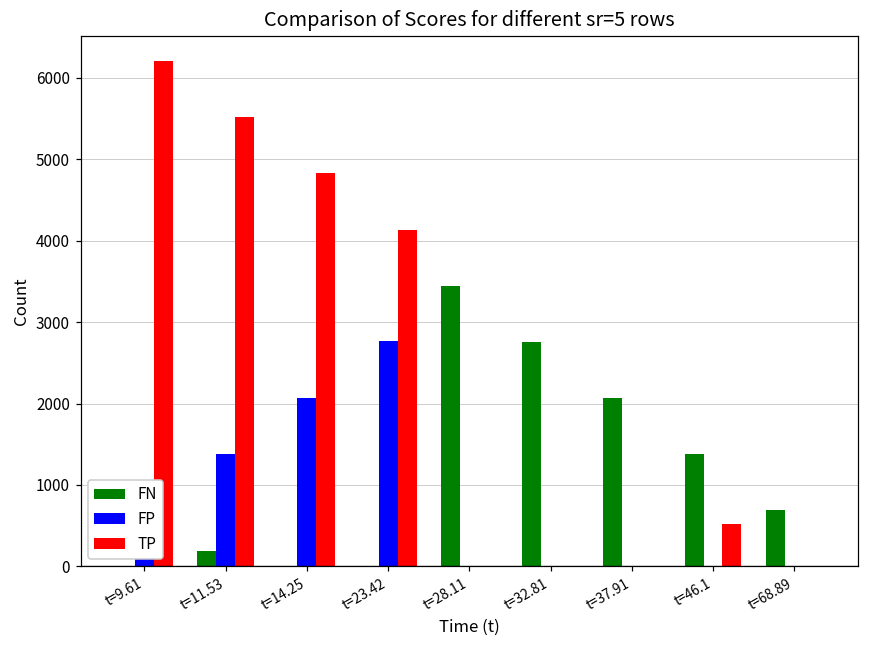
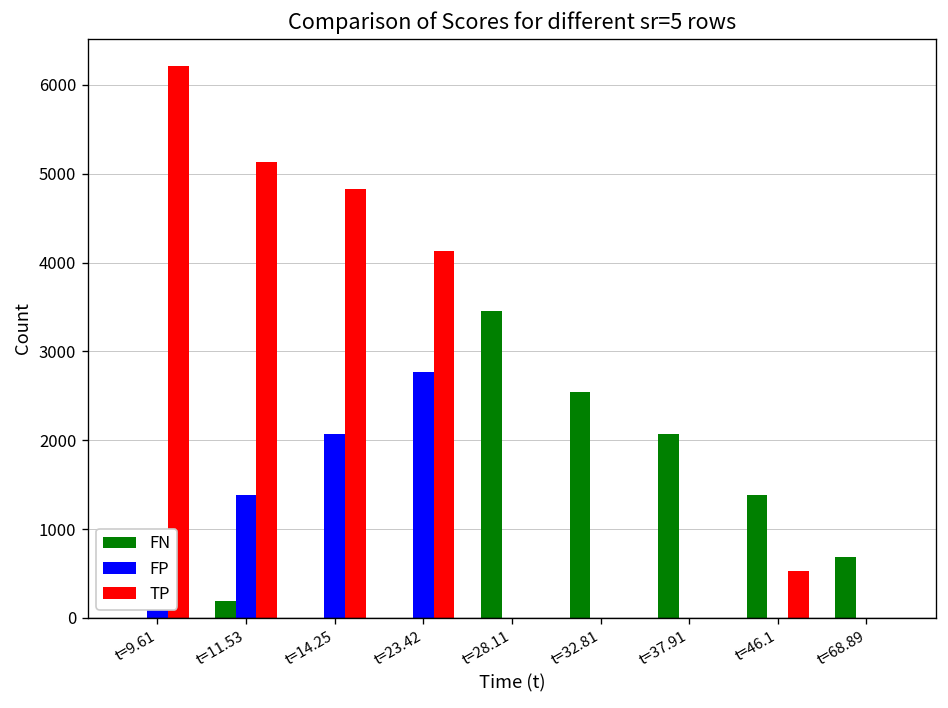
TP, t=11.53: 5500 -> 5100
FN, t=32.81: 2800 -> 2500
